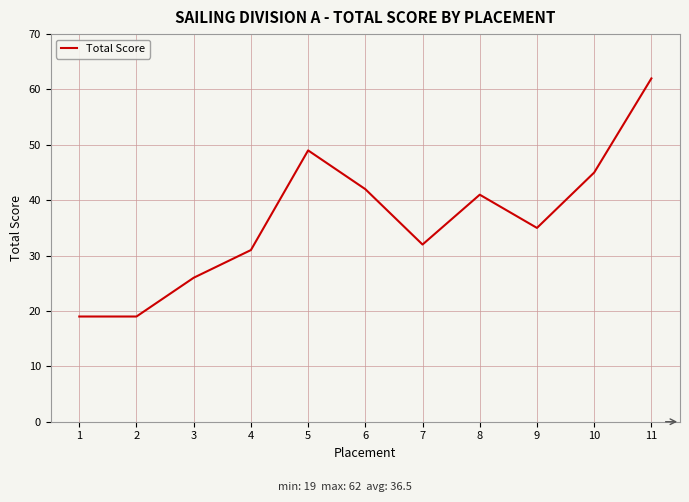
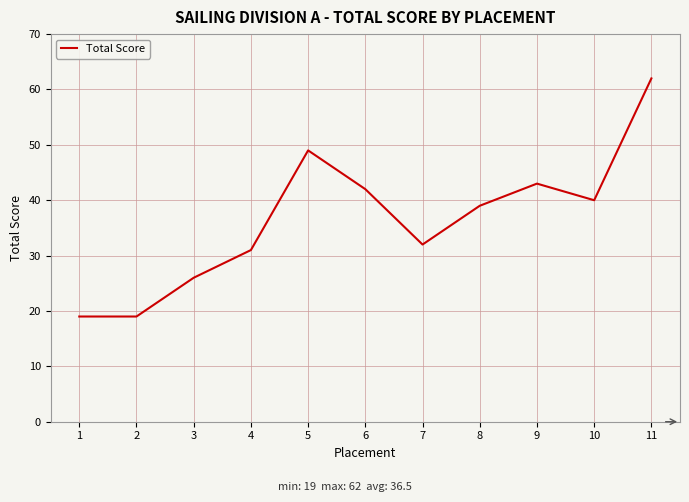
8: 41 -> 39
9: 35 -> 43
10: 45 -> 40
